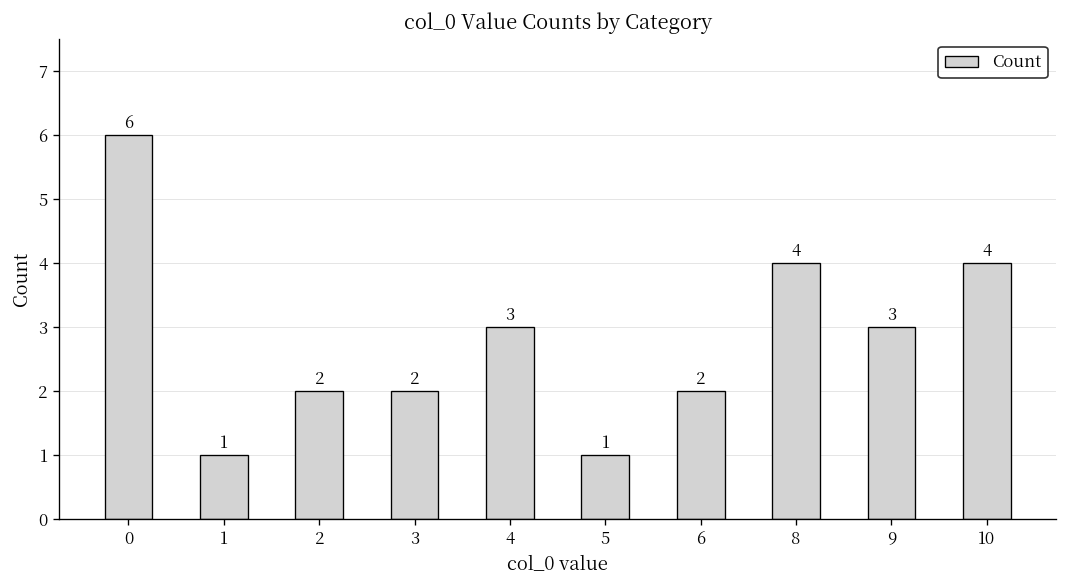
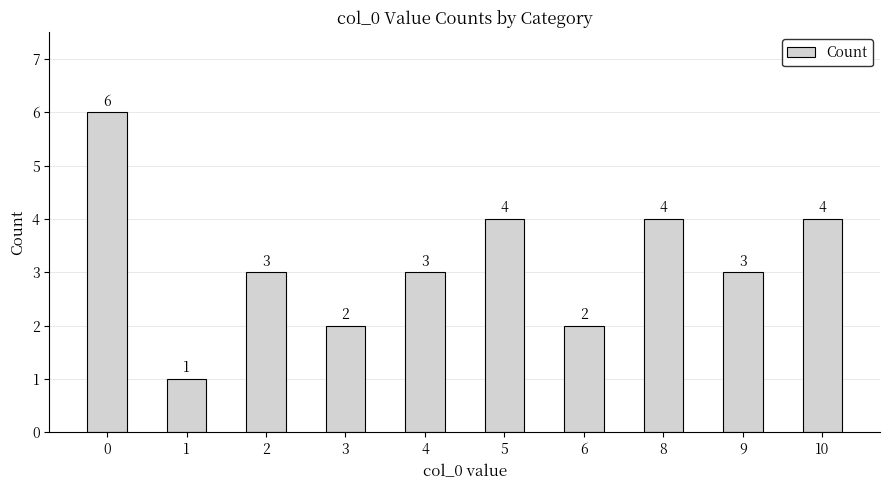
2: 2 -> 3
5: 1 -> 4
